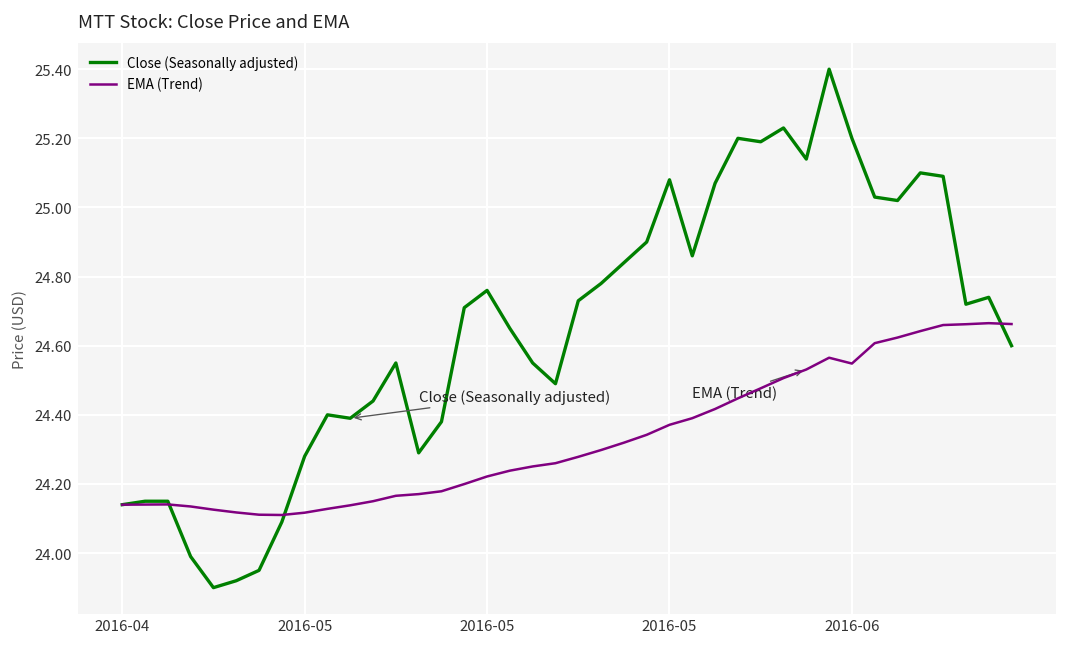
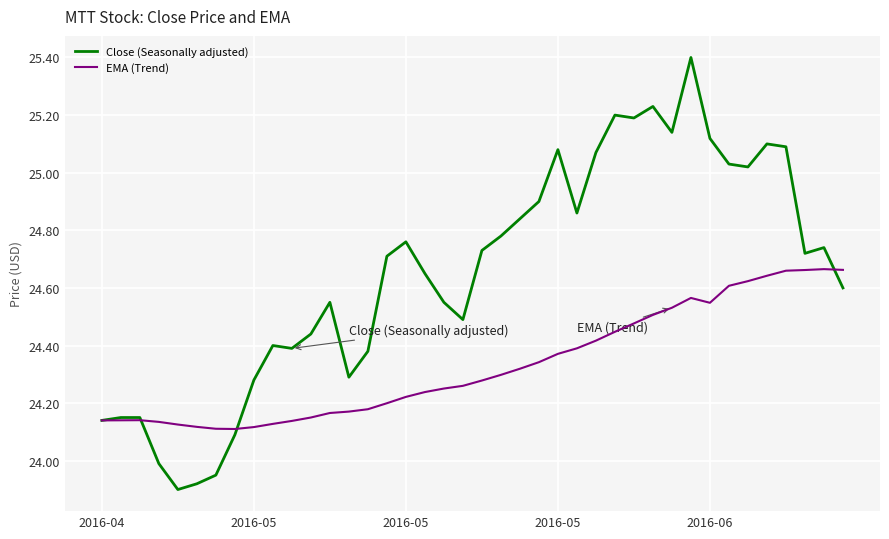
Close (Seasonally adjusted), 2016-06: 25.20 -> 25.12
